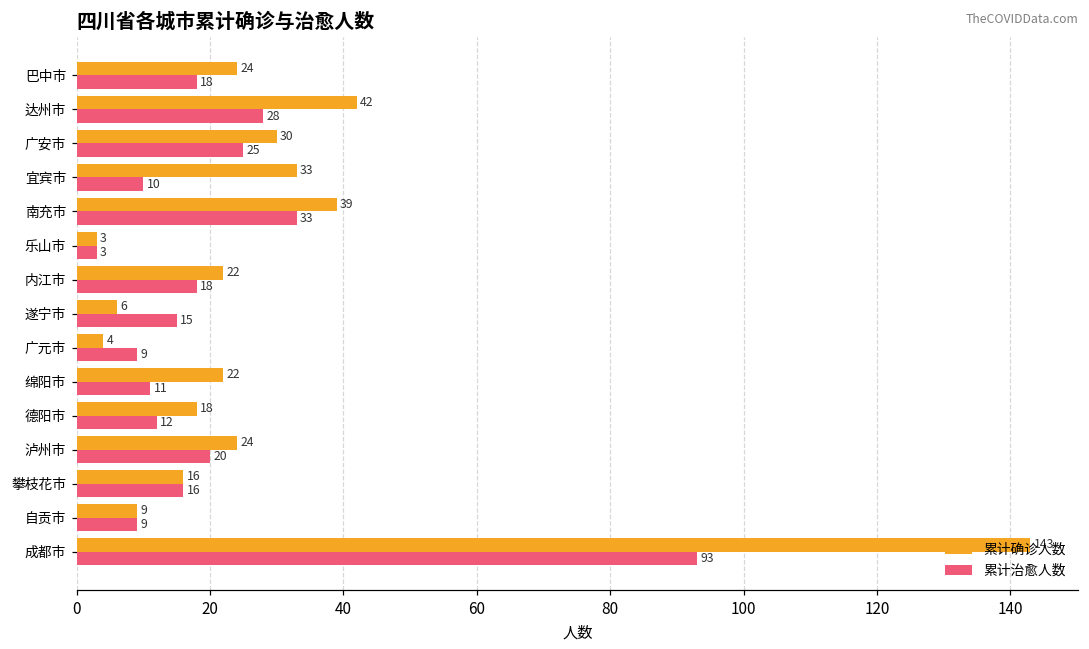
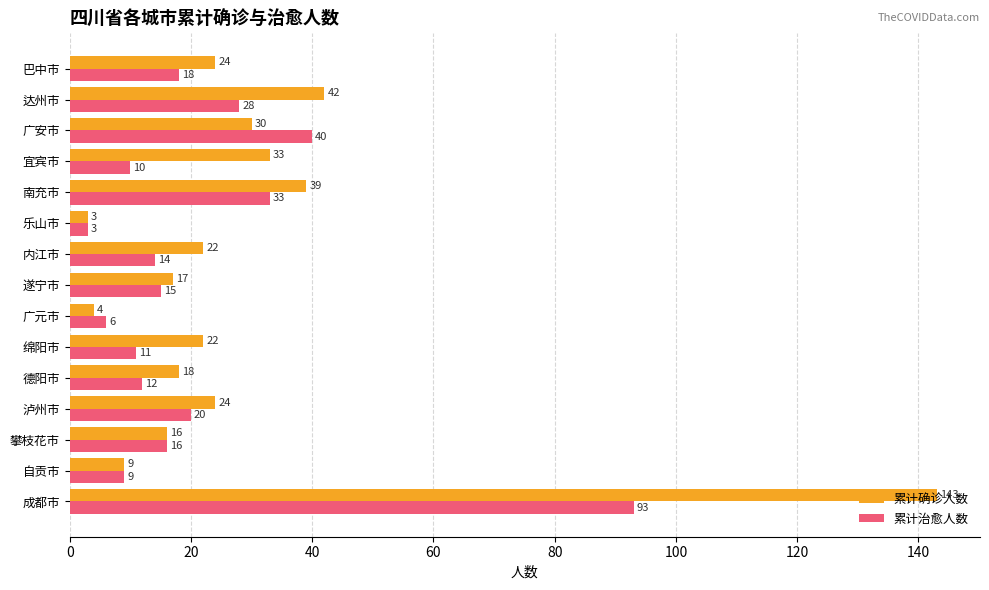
累计治愈人数, 广安市: 25 -> 40
累计治愈人数, 内江市: 18 -> 14
累计确诊人数, 遂宁市: 6 -> 17
累计治愈人数, 广元市: 9 -> 6
